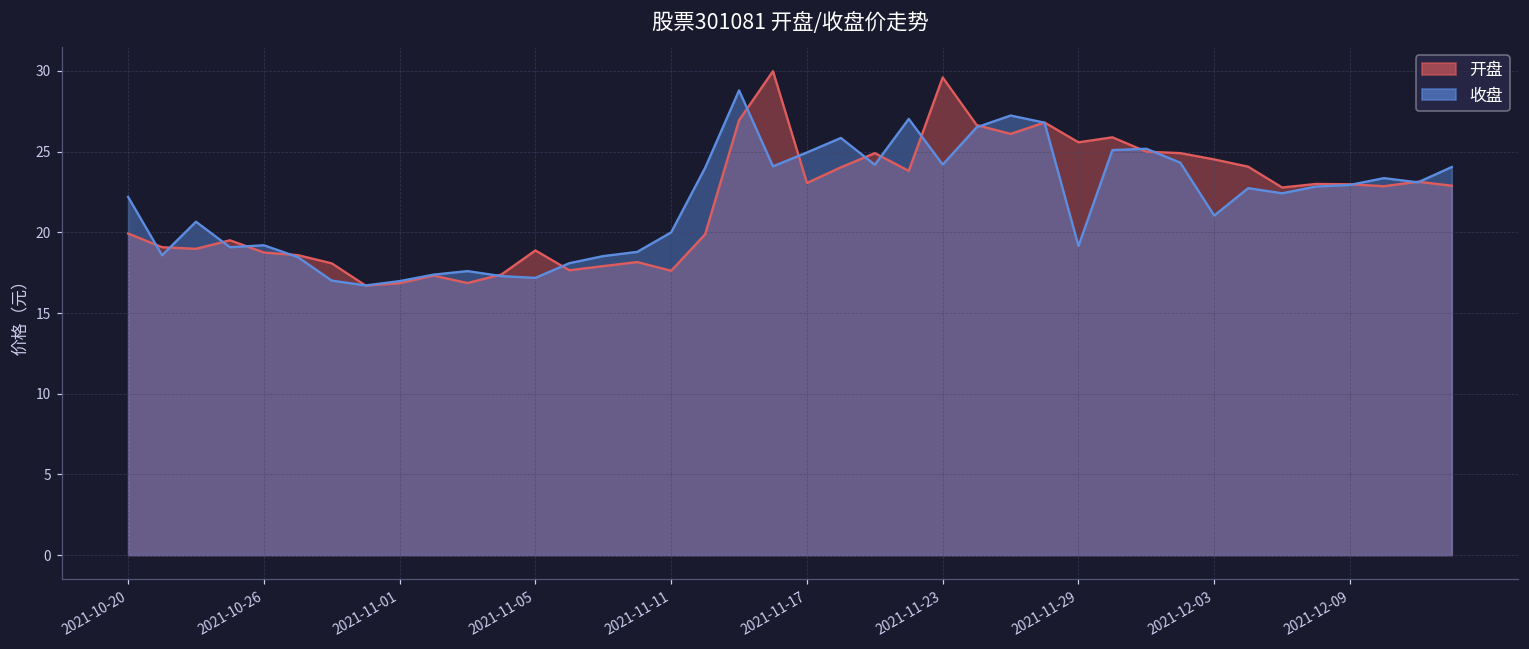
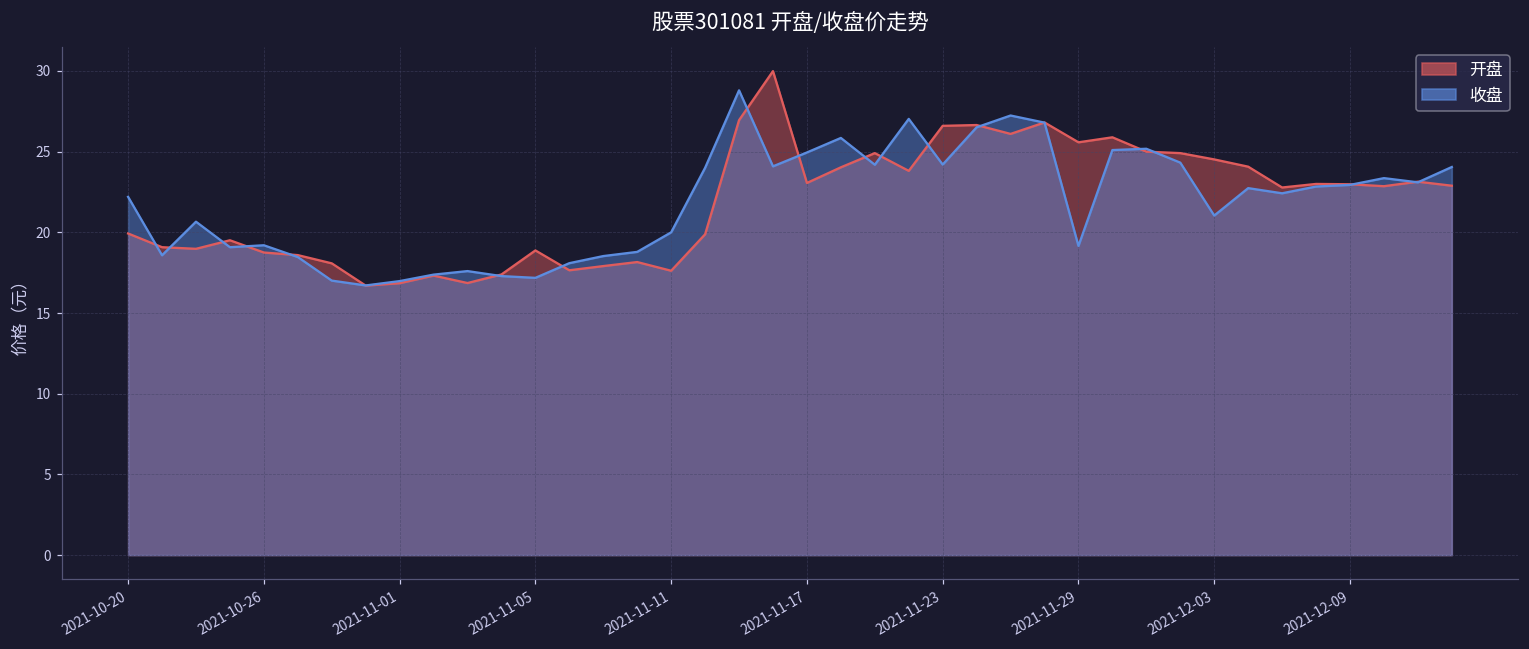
开盘, 2021-11-23: 29.6 -> 26.6
